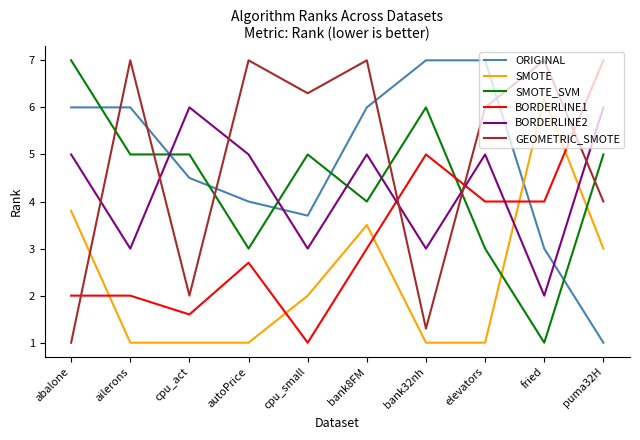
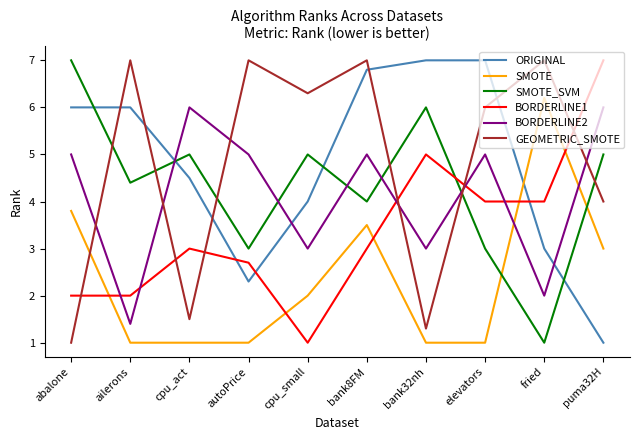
SMOTE_SVM, ailerons: 5.0 -> 4.4
BORDERLINE2, ailerons: 3.0 -> 1.4
BORDERLINE1, cpu_act: 1.6 -> 3.0
GEOMETRIC_SMOTE, cpu_act: 2.0 -> 1.5
ORIGINAL, autoPrice: 4.0 -> 2.3
ORIGINAL, cpu_small: 3.7 -> 4.0
ORIGINAL, bank8FM: 6.0 -> 6.8
